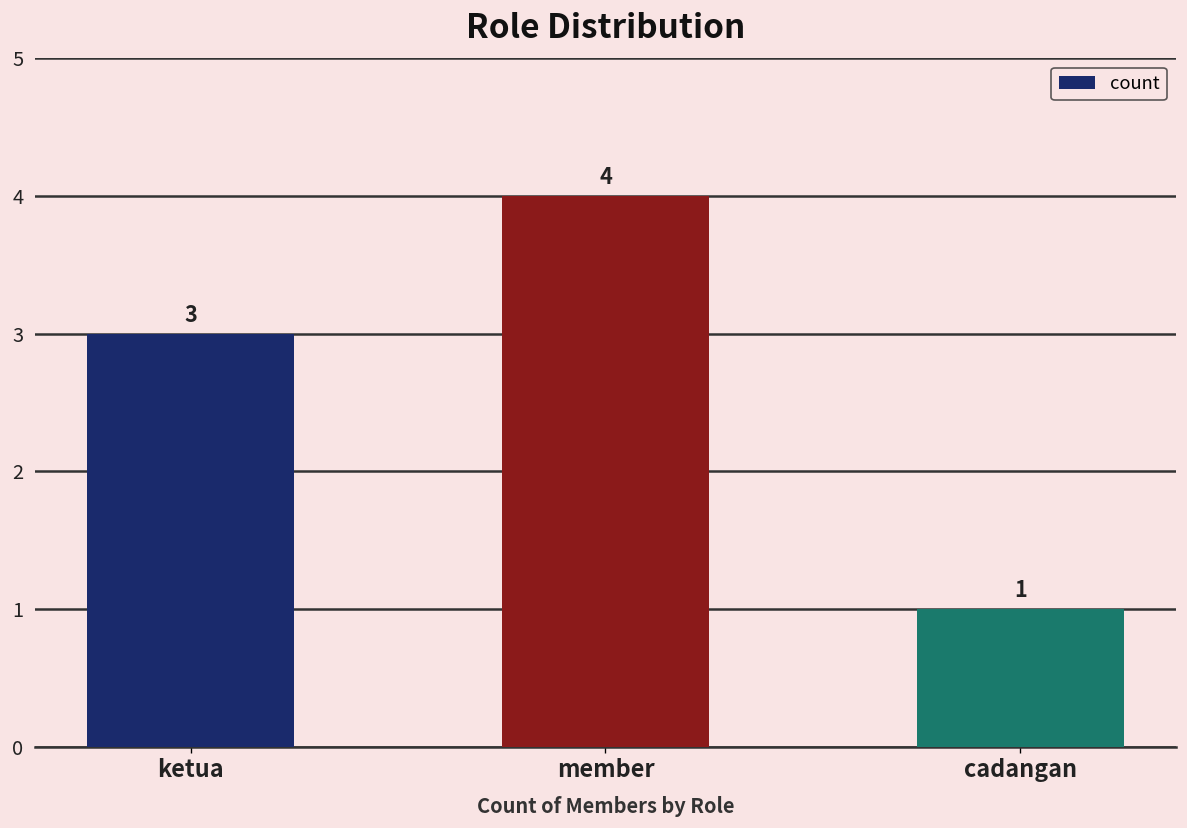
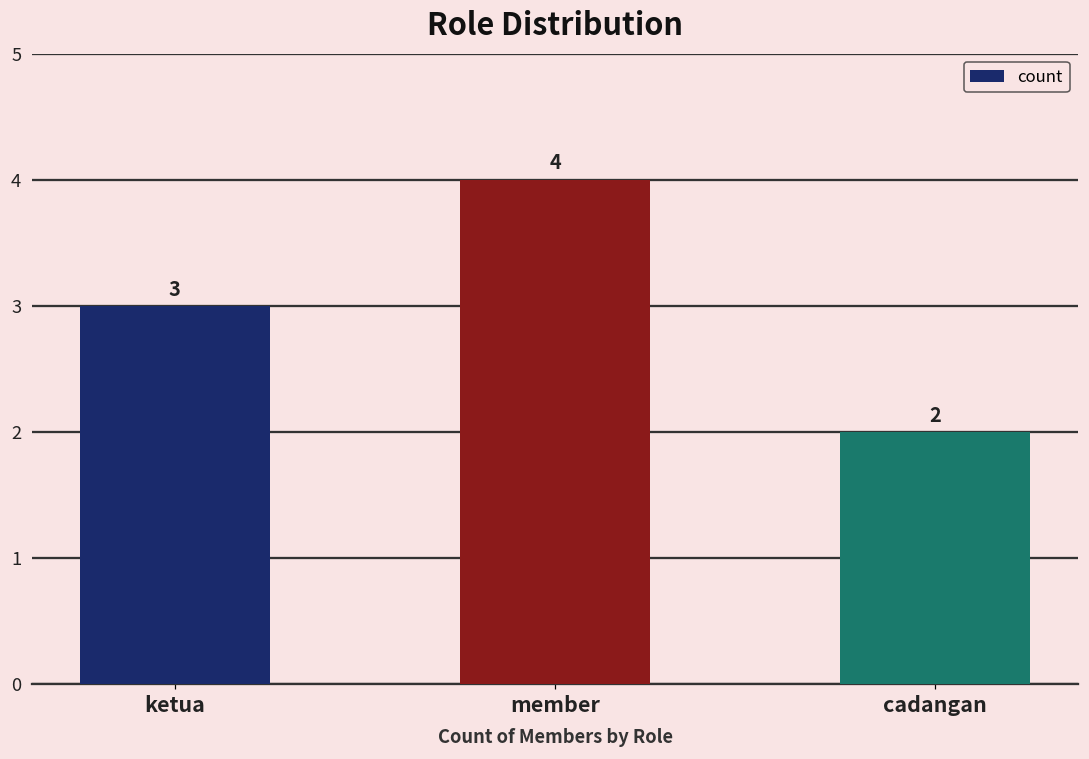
cadangan: 1 -> 2
